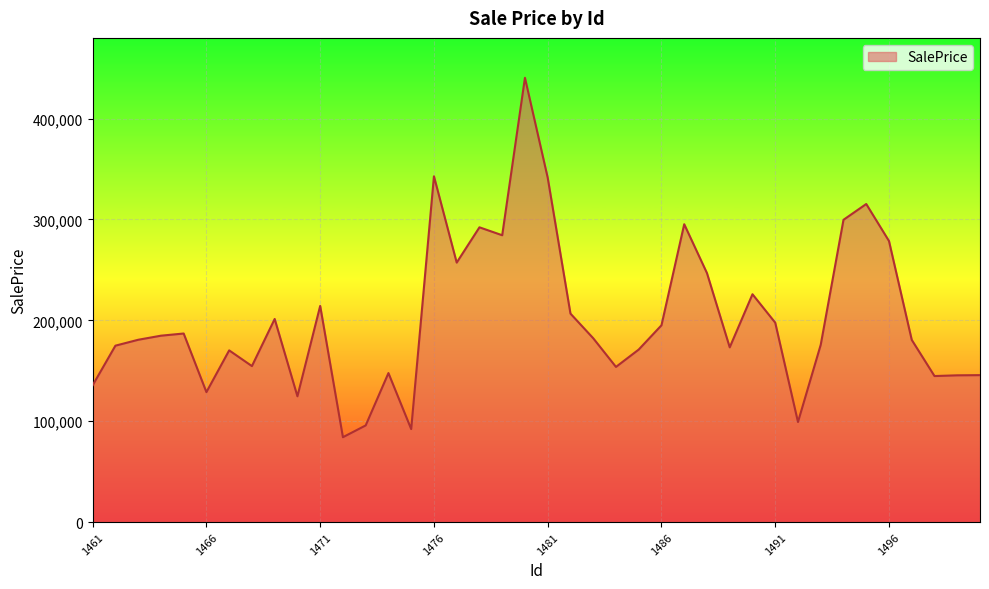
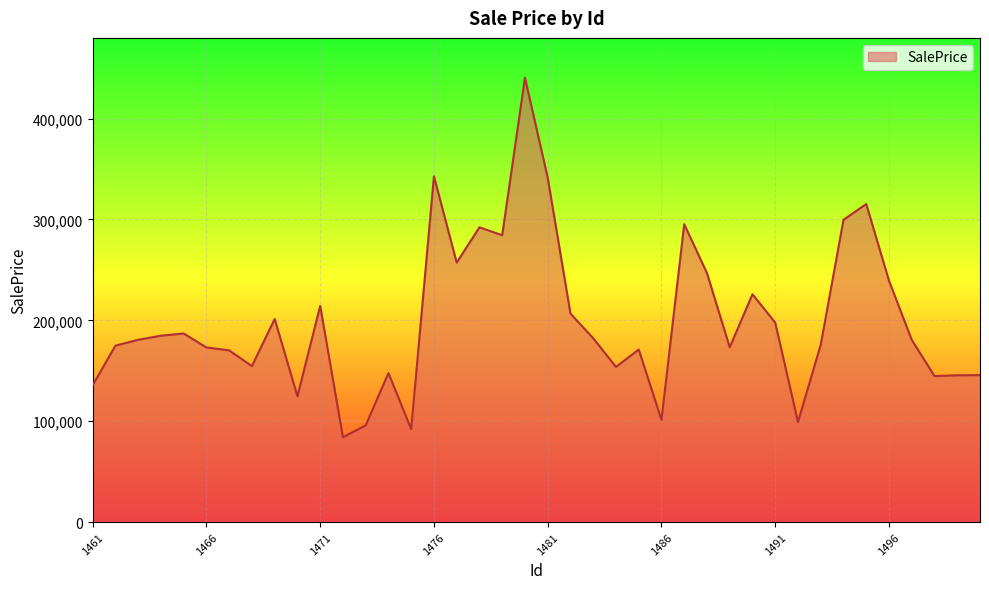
1466: 129,000 -> 173,000
1486: 195,000 -> 101,000
1496: 279,000 -> 239,000
